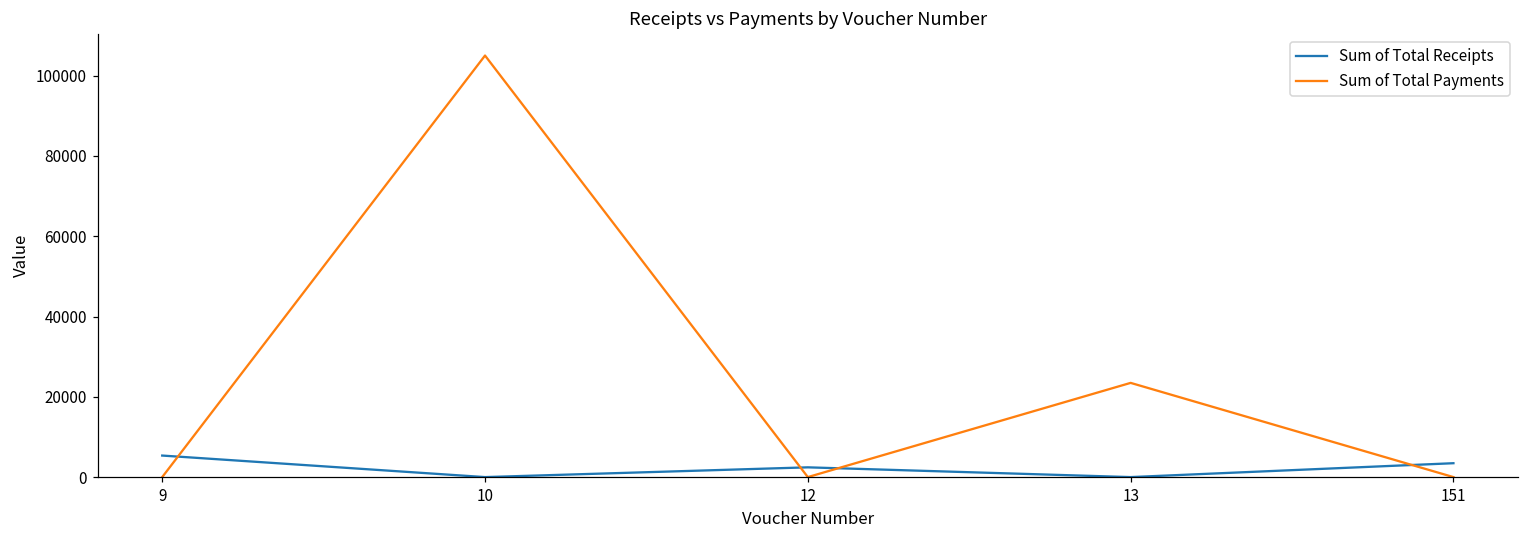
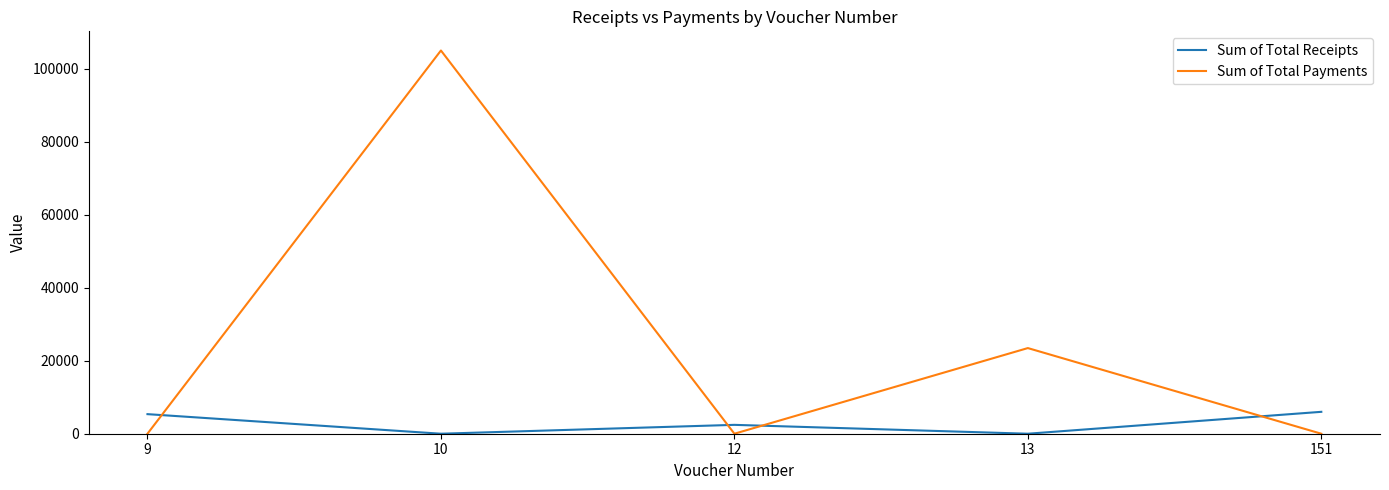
Sum of Total Receipts, 151: 3000 -> 6000
